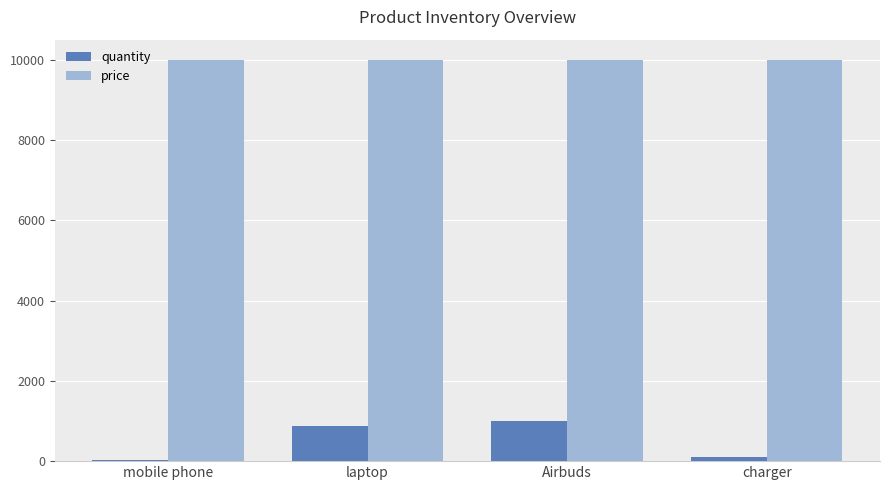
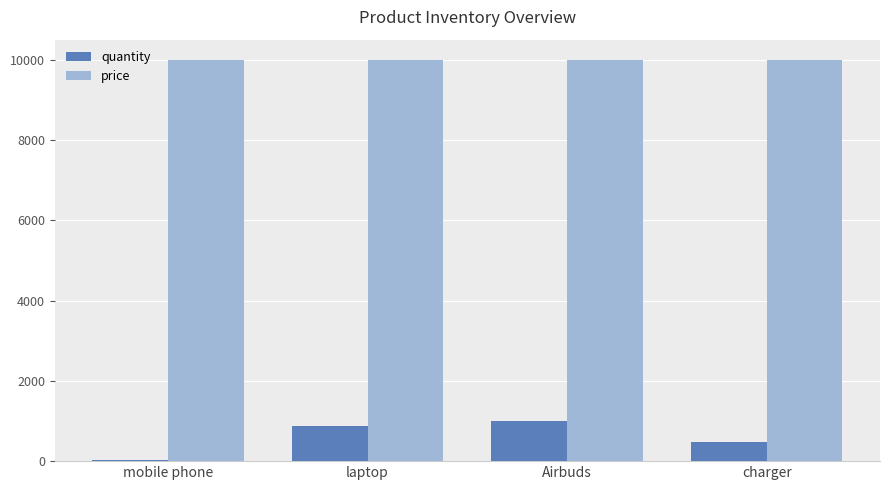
quantity, charger: 100 -> 500
